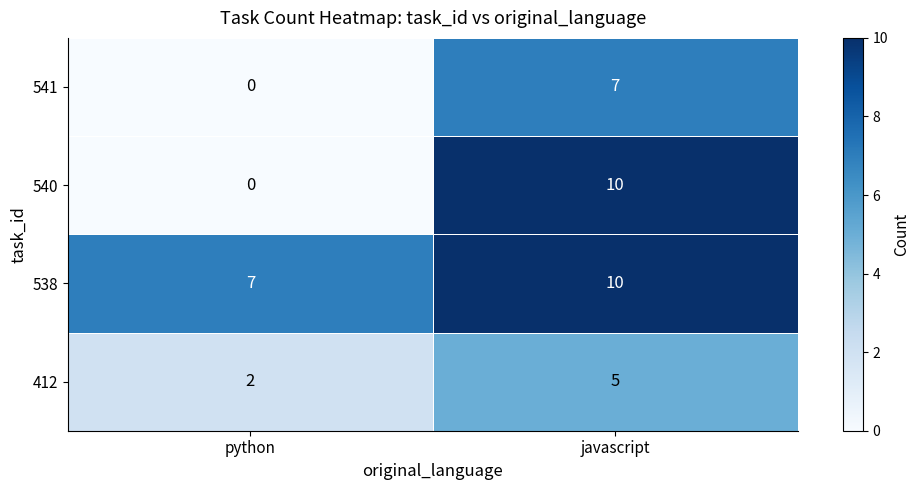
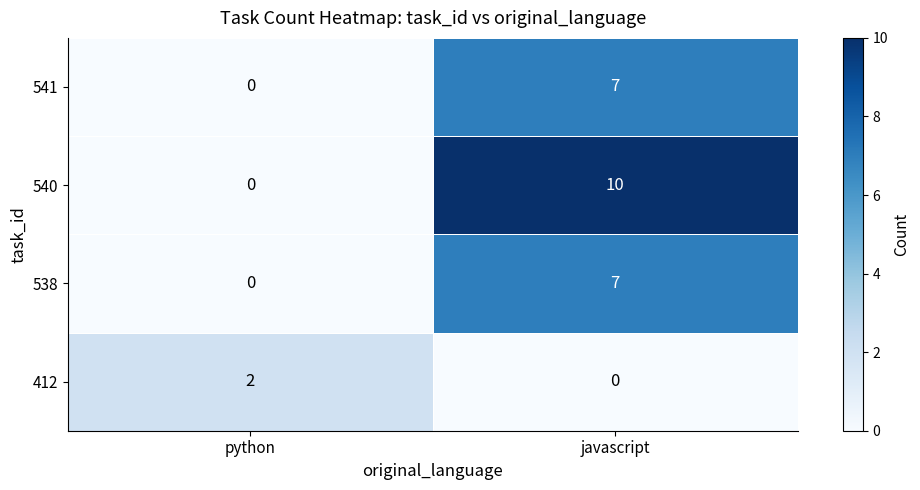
538, python: 7 -> 0
538, javascript: 10 -> 7
412, javascript: 5 -> 0
